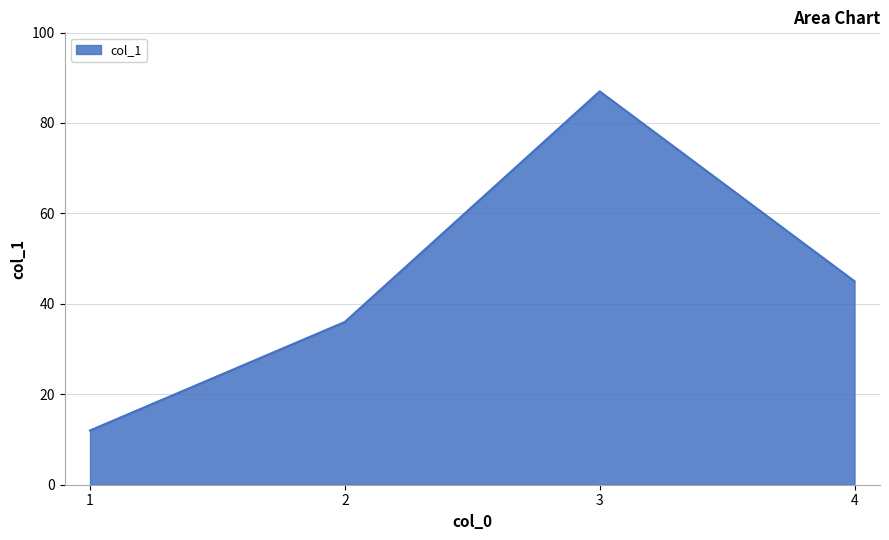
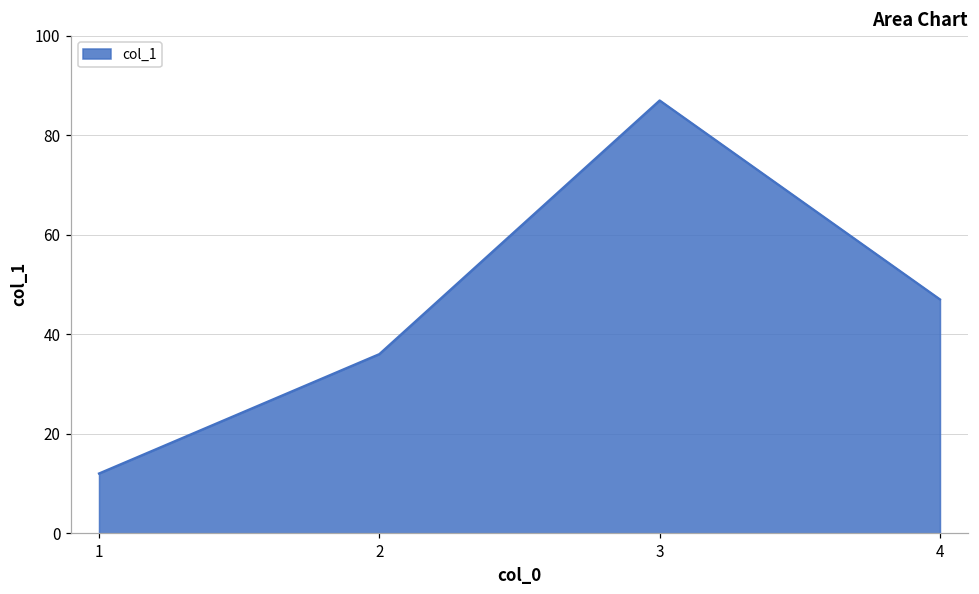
4: 45 -> 47
